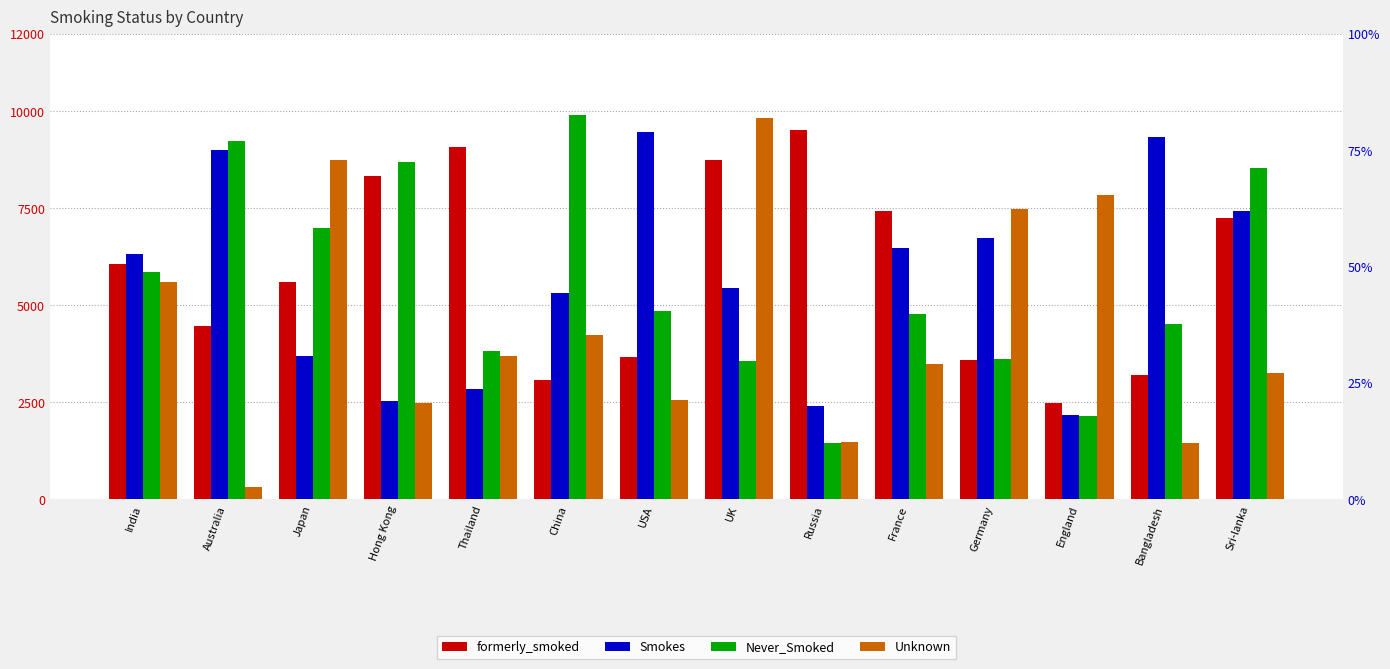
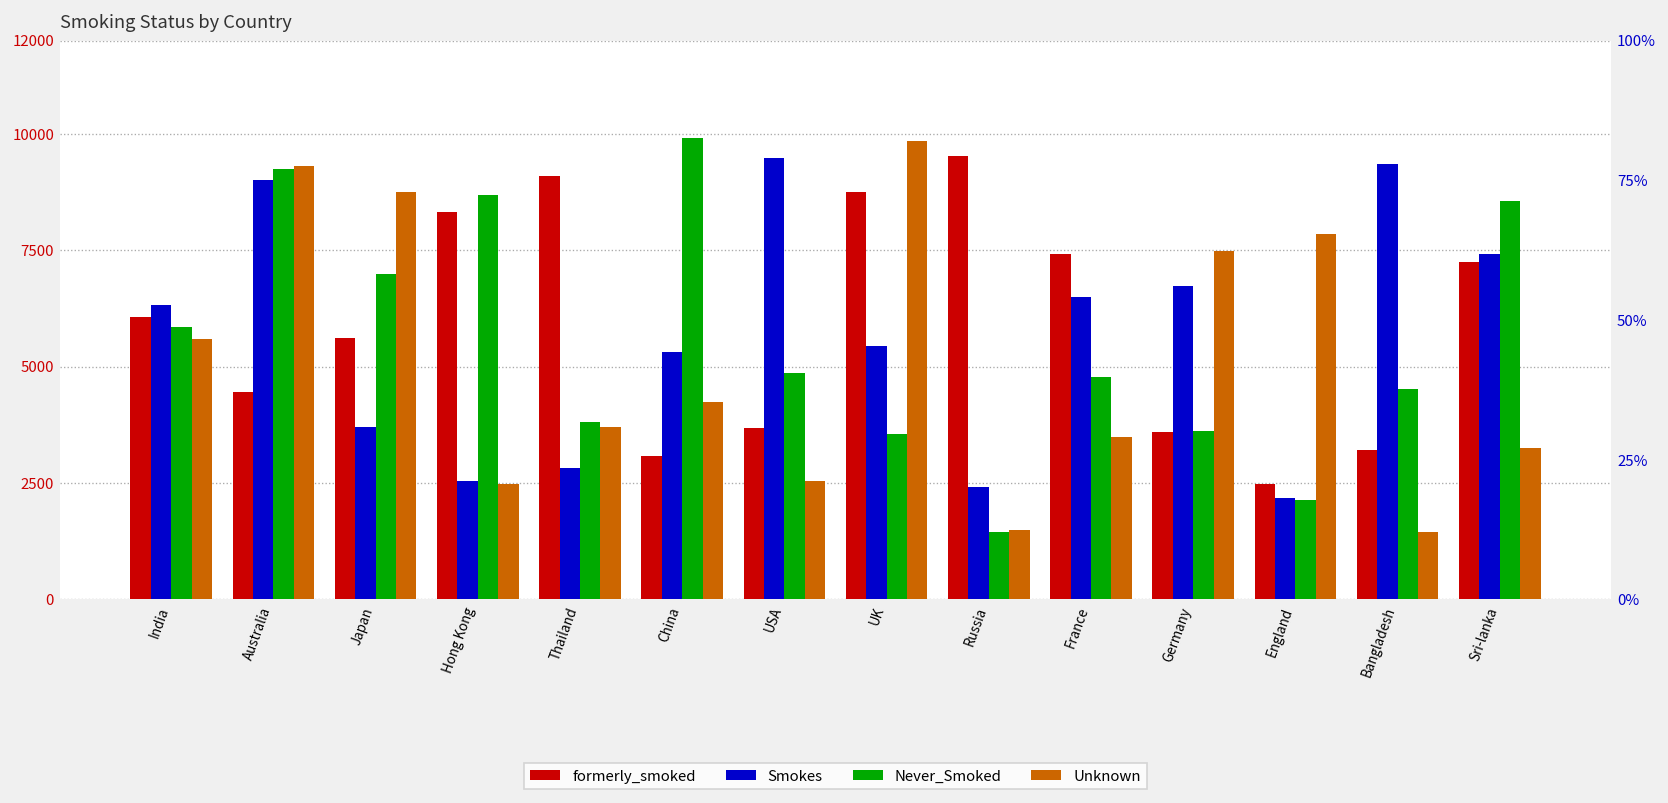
Unknown, Australia: 300 -> 9300
